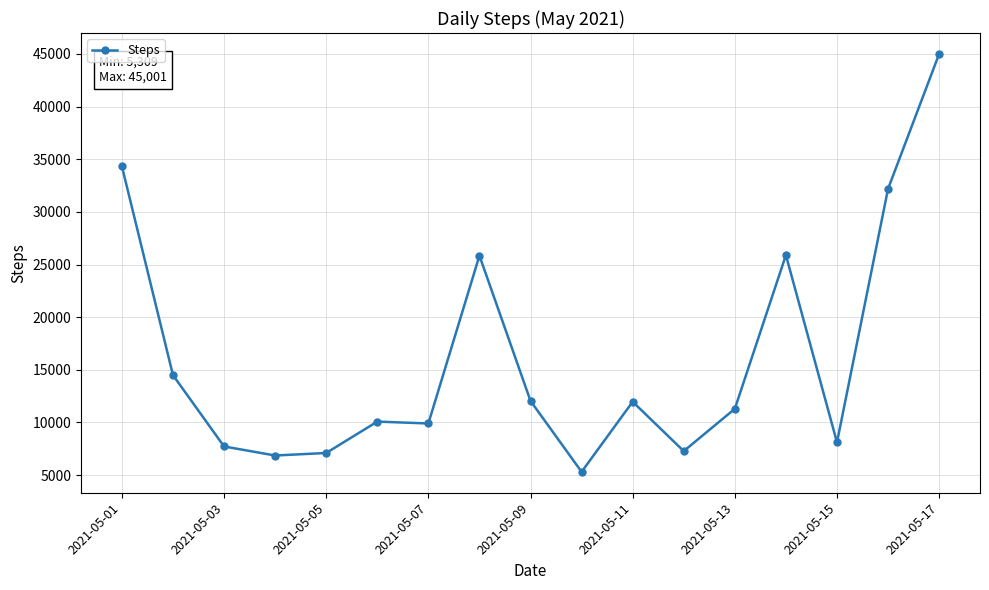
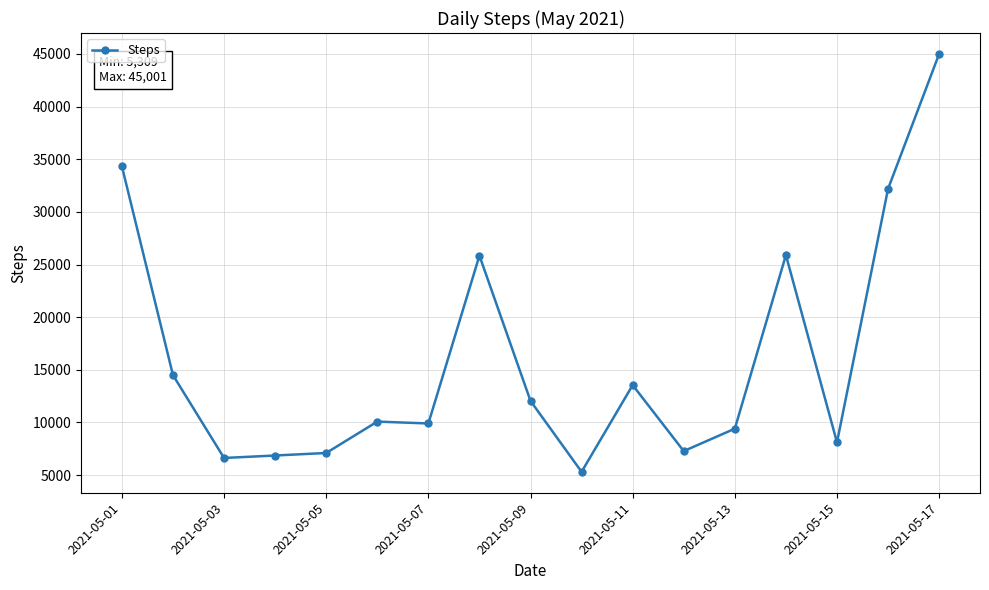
2021-05-03: 7700 -> 6600
2021-05-11: 12000 -> 13500
2021-05-13: 11300 -> 9400
